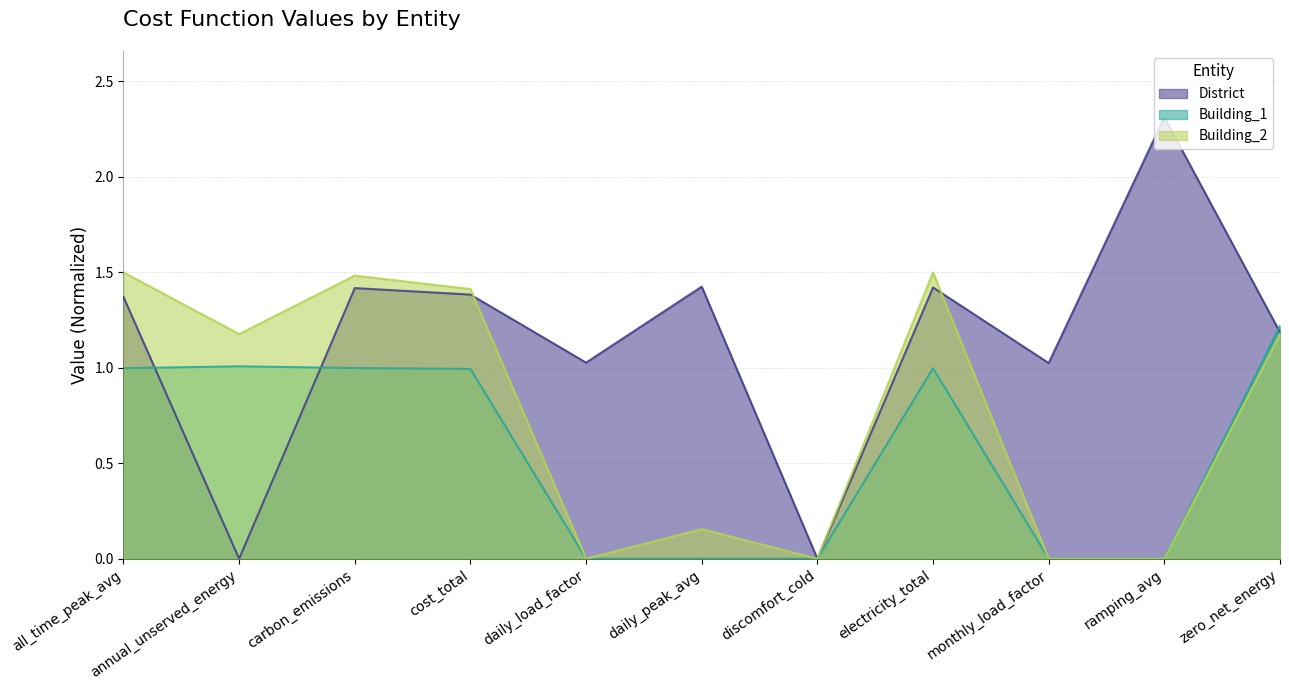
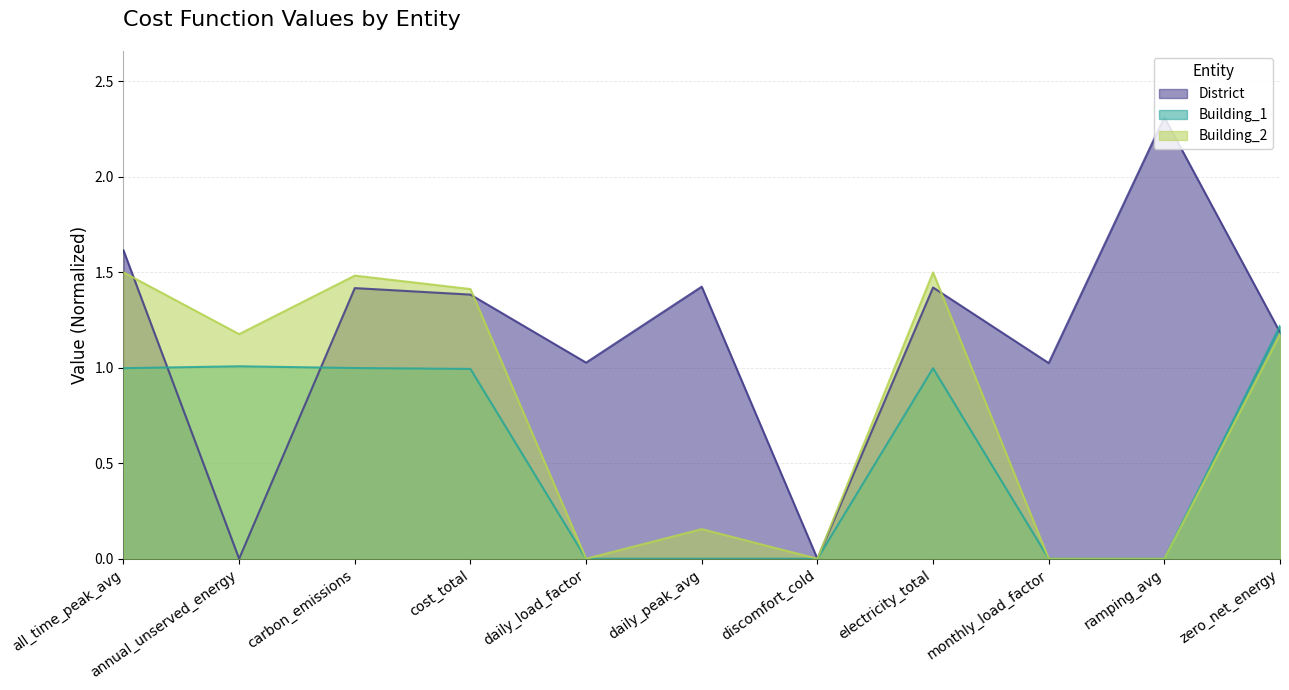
District, all_time_peak_avg: 1.37 -> 1.61
